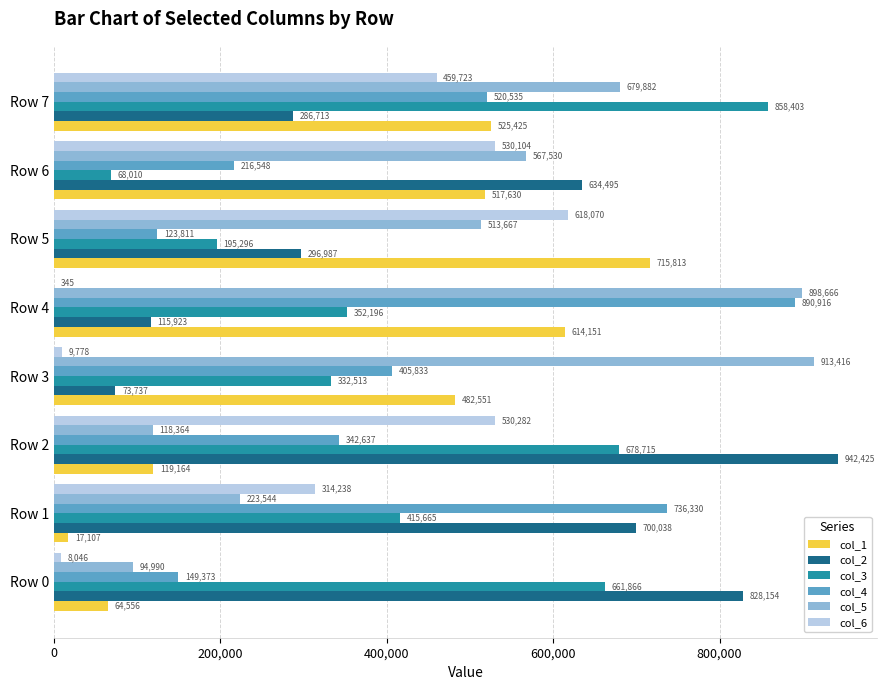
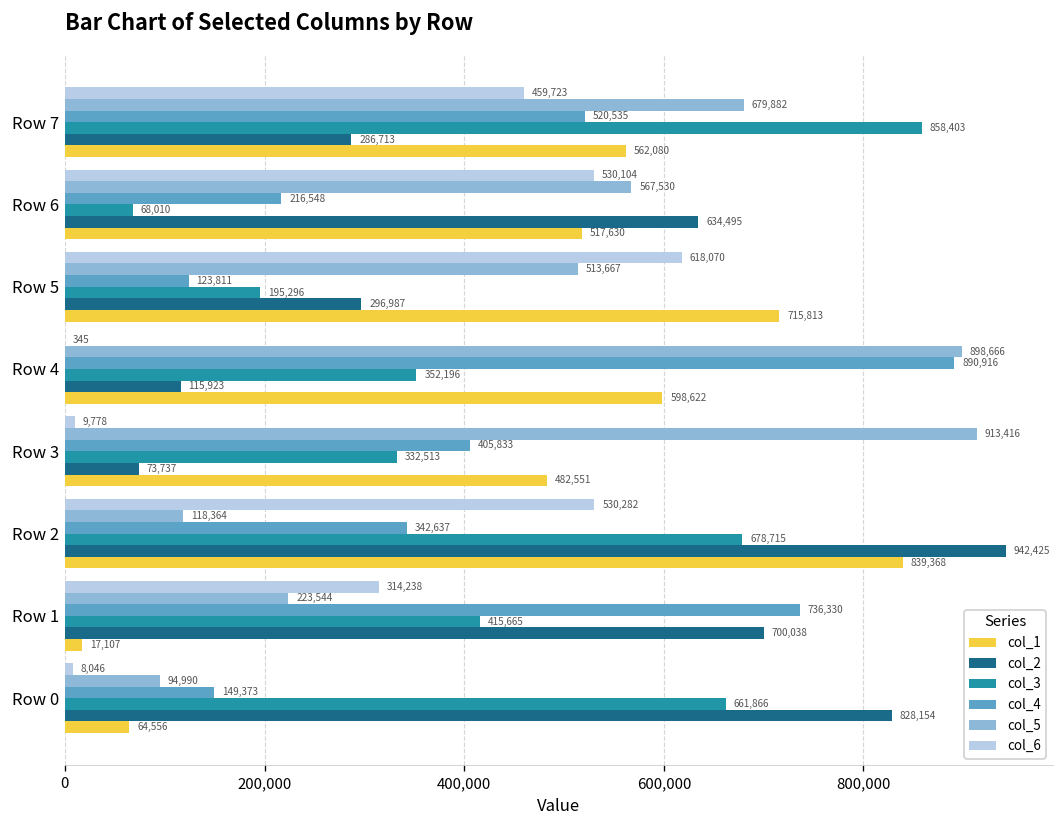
col_1, Row 7: 525,425 -> 562,080
col_1, Row 4: 614,151 -> 598,622
col_1, Row 2: 119,164 -> 839,368
